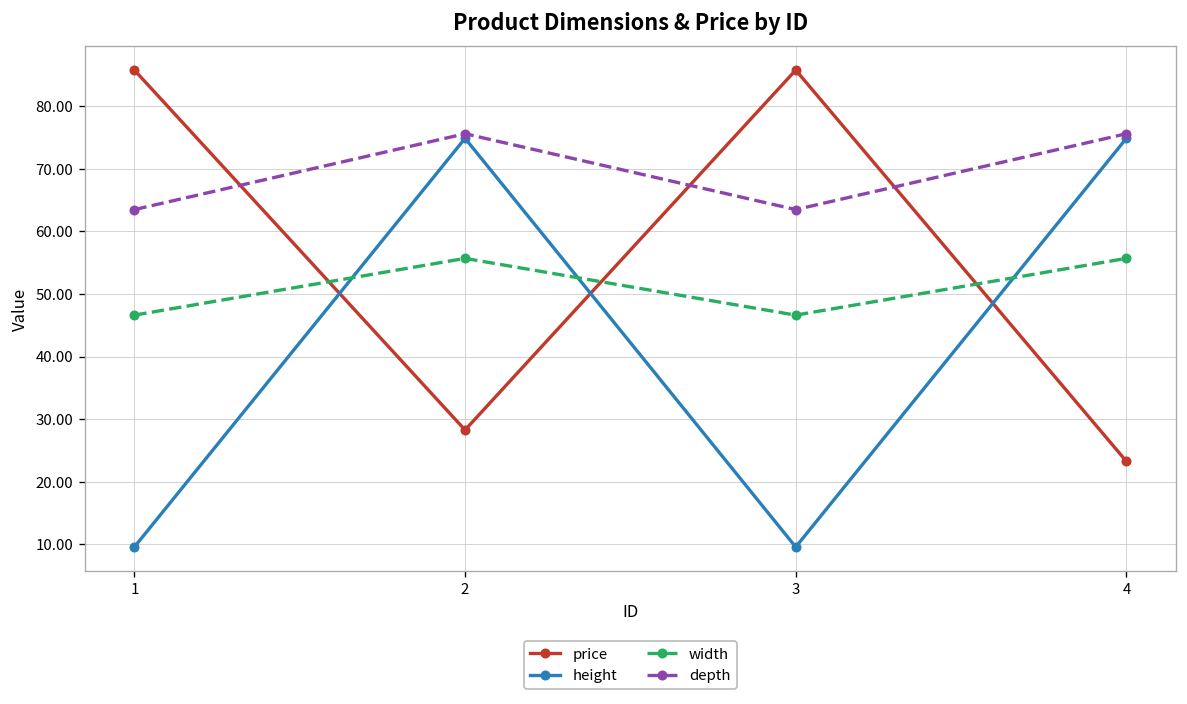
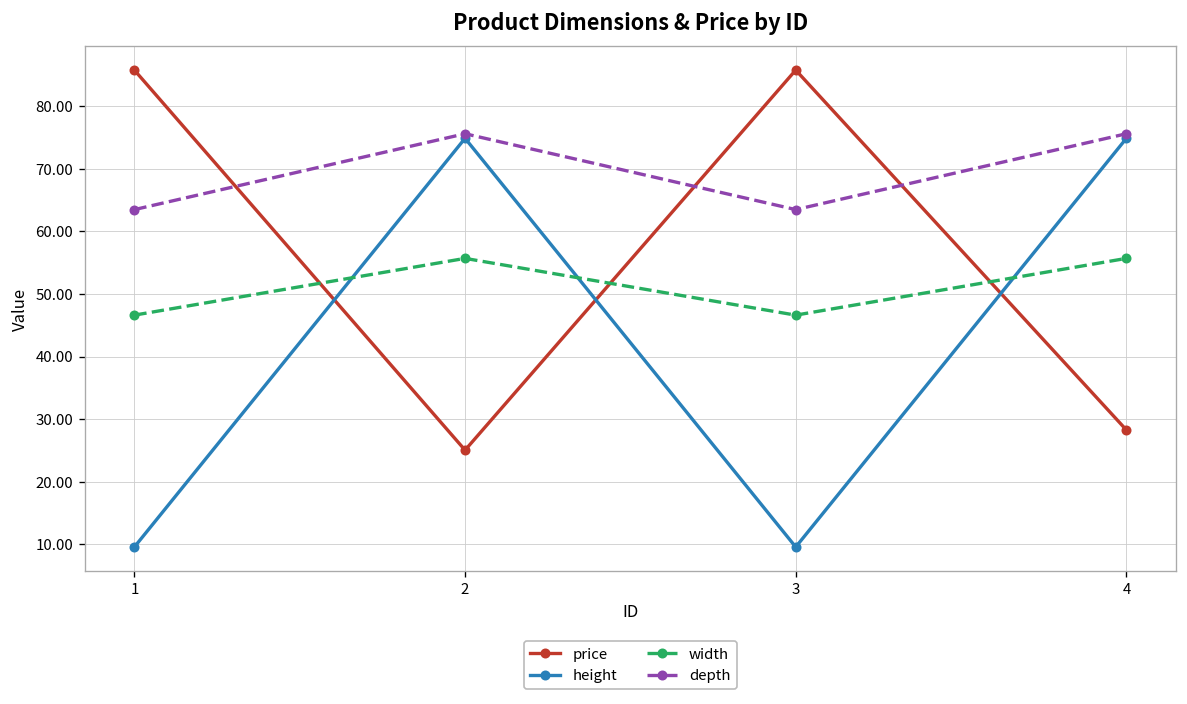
price, 2: 28 -> 25
price, 4: 23 -> 28
